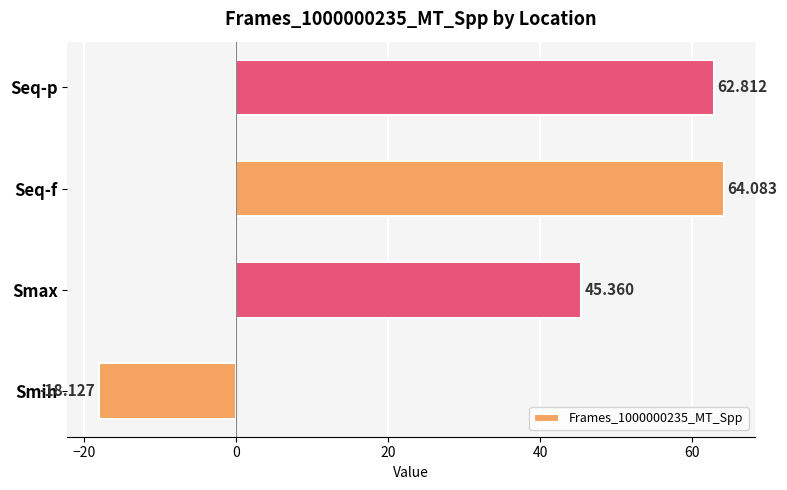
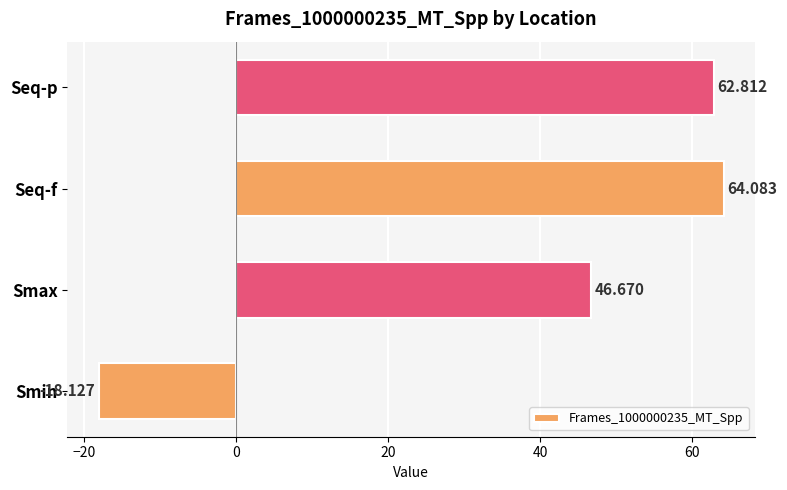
Smax: 45.360 -> 46.670
